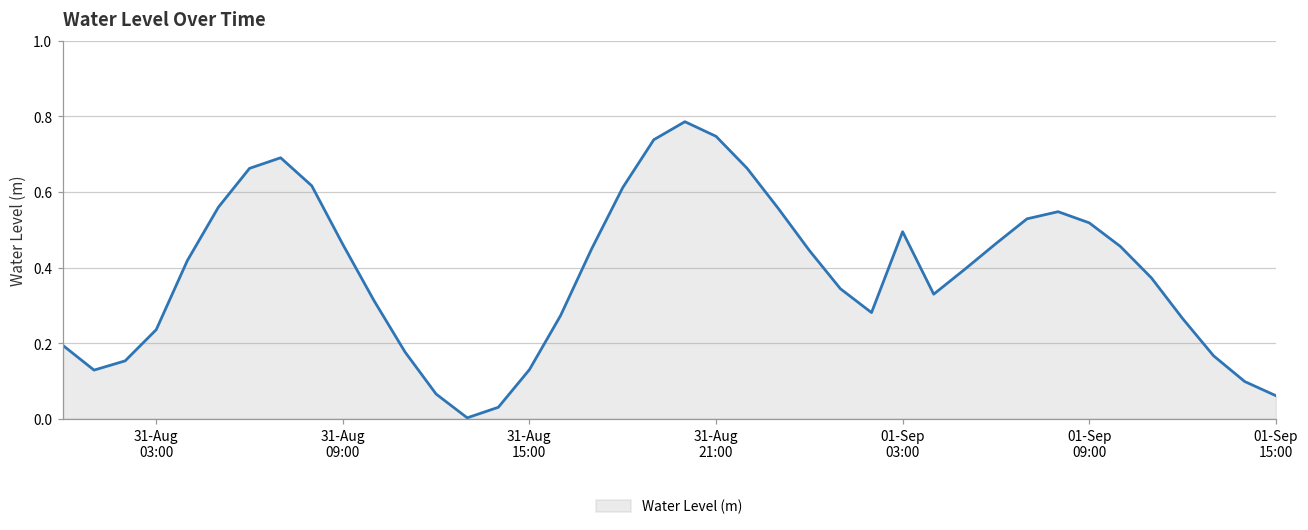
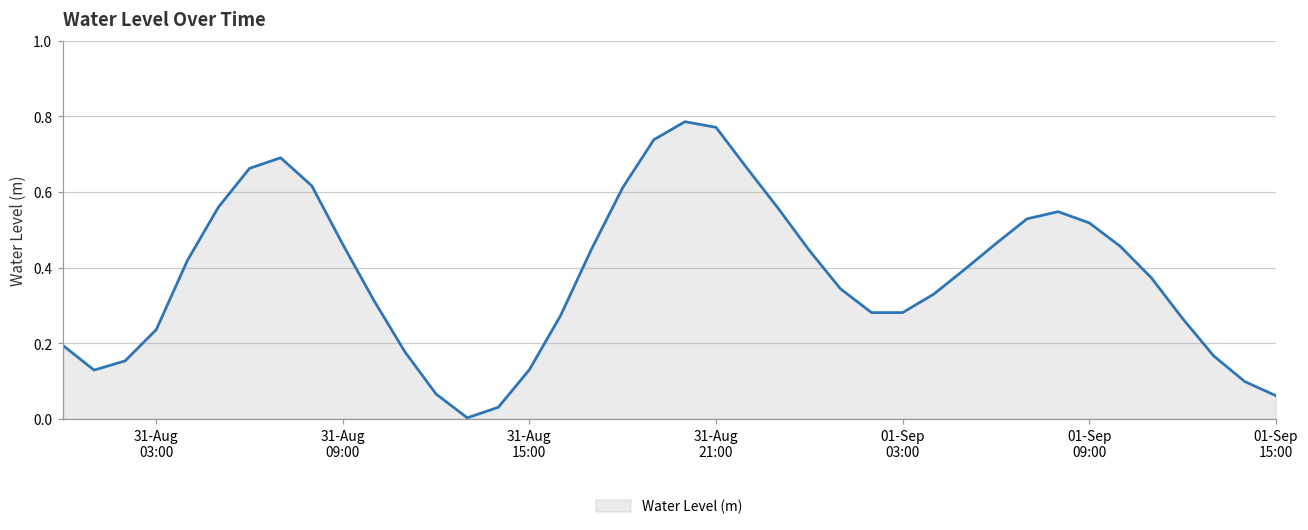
31-Aug 21:00: 0.75 -> 0.77
01-Sep 03:00: 0.50 -> 0.28
